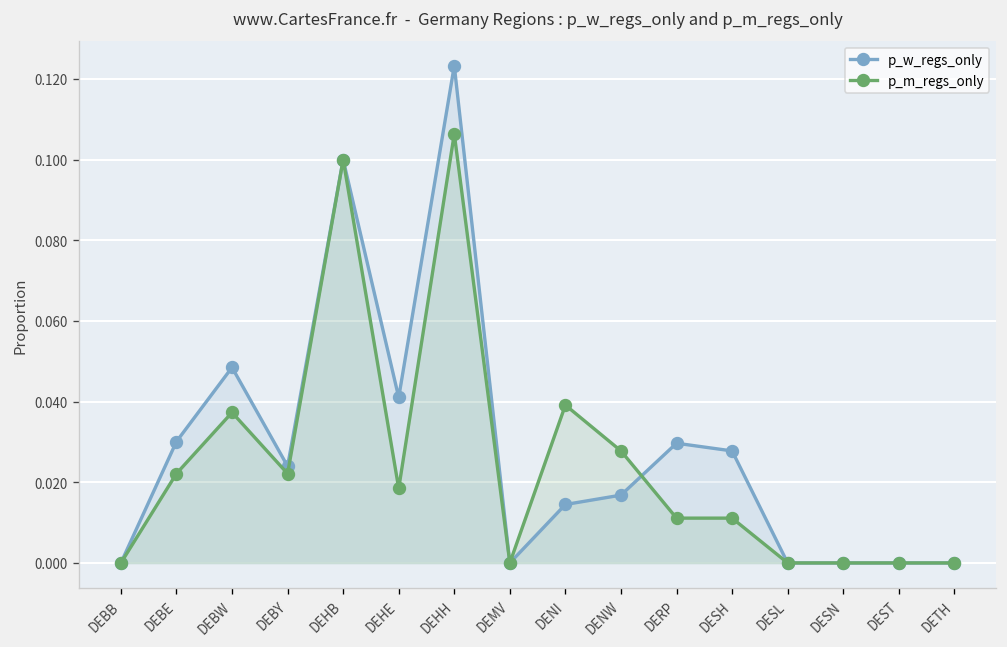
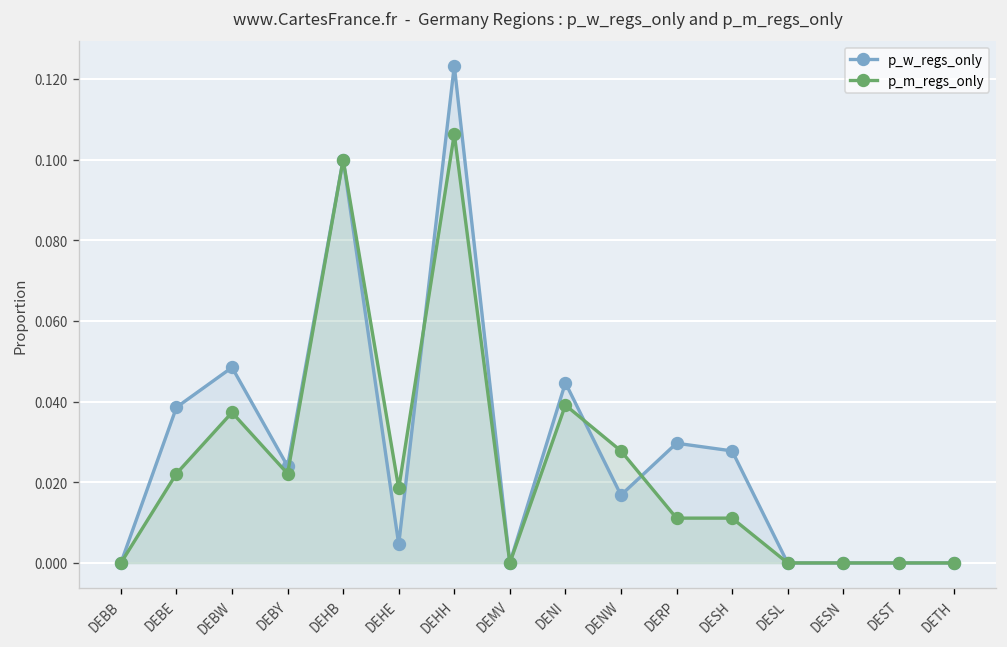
p_w_regs_only, DEBE: 0.030 -> 0.039
p_w_regs_only, DEHE: 0.041 -> 0.005
p_w_regs_only, DENI: 0.014 -> 0.045
